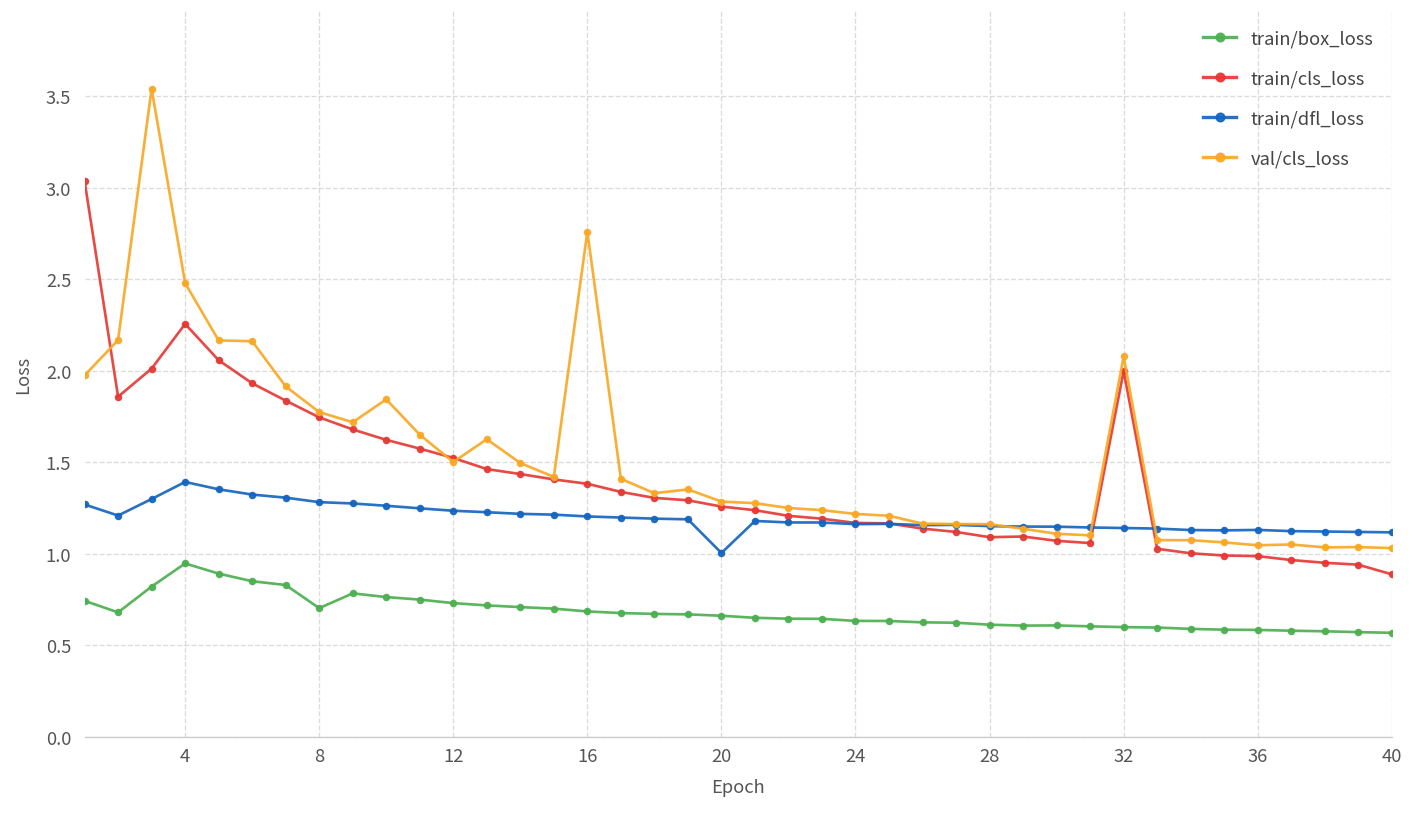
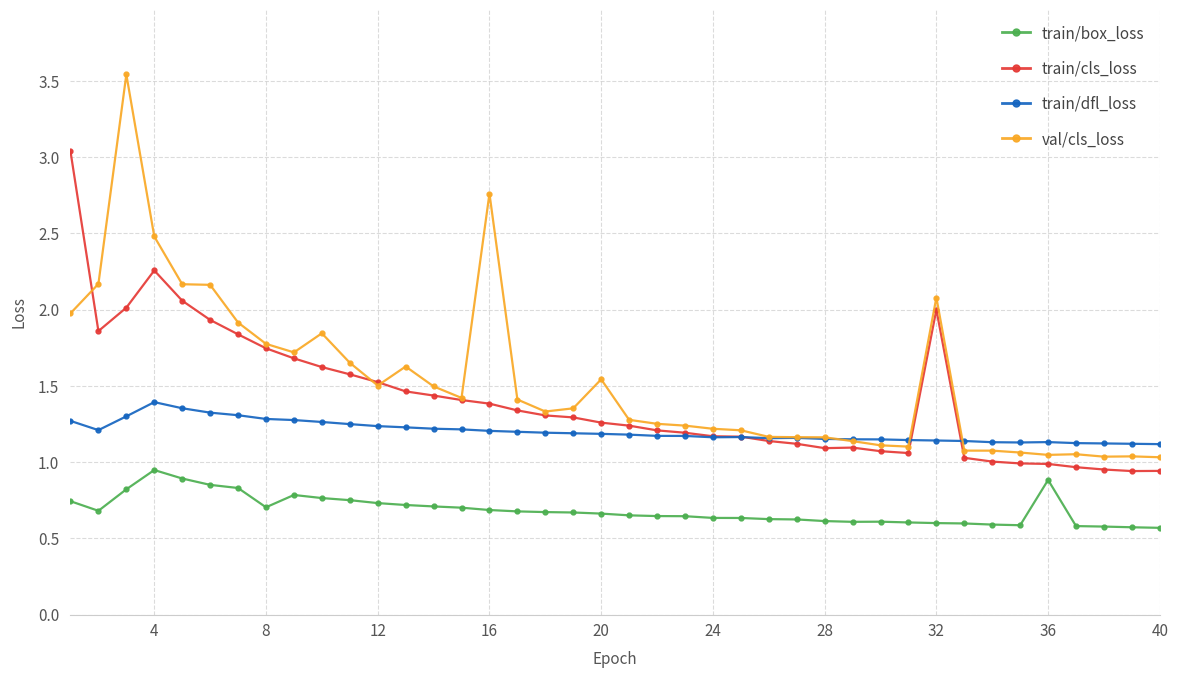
train/dfl_loss, 20: 1.00 -> 1.18
val/cls_loss, 20: 1.29 -> 1.54
train/box_loss, 36: 0.58 -> 0.88
train/cls_loss, 40: 0.89 -> 0.94
